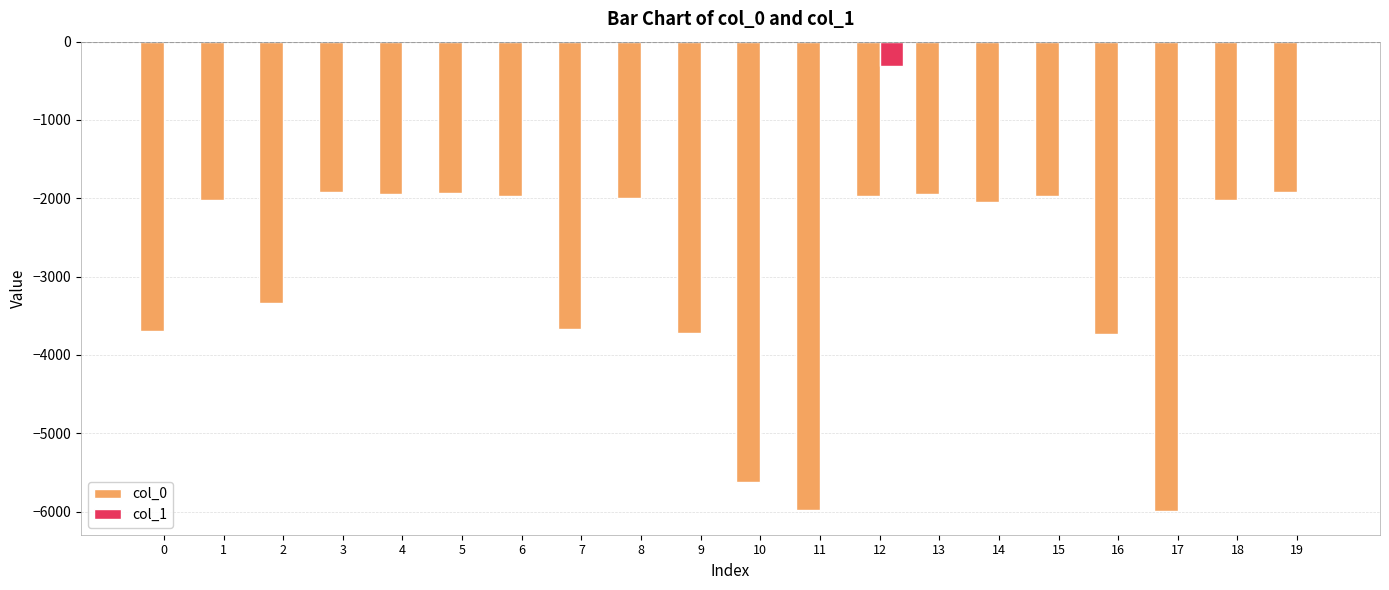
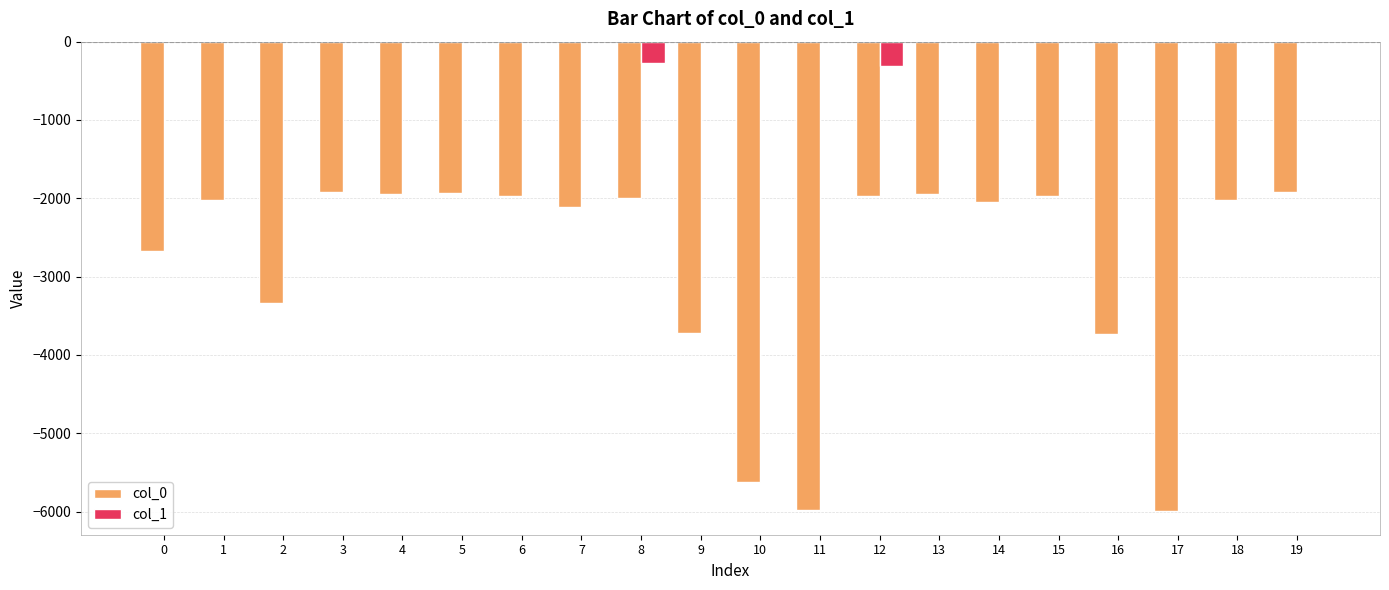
col_0, 0: -3700 -> -2700
col_0, 7: -3700 -> -2100
col_1, 8: 0 -> -300
